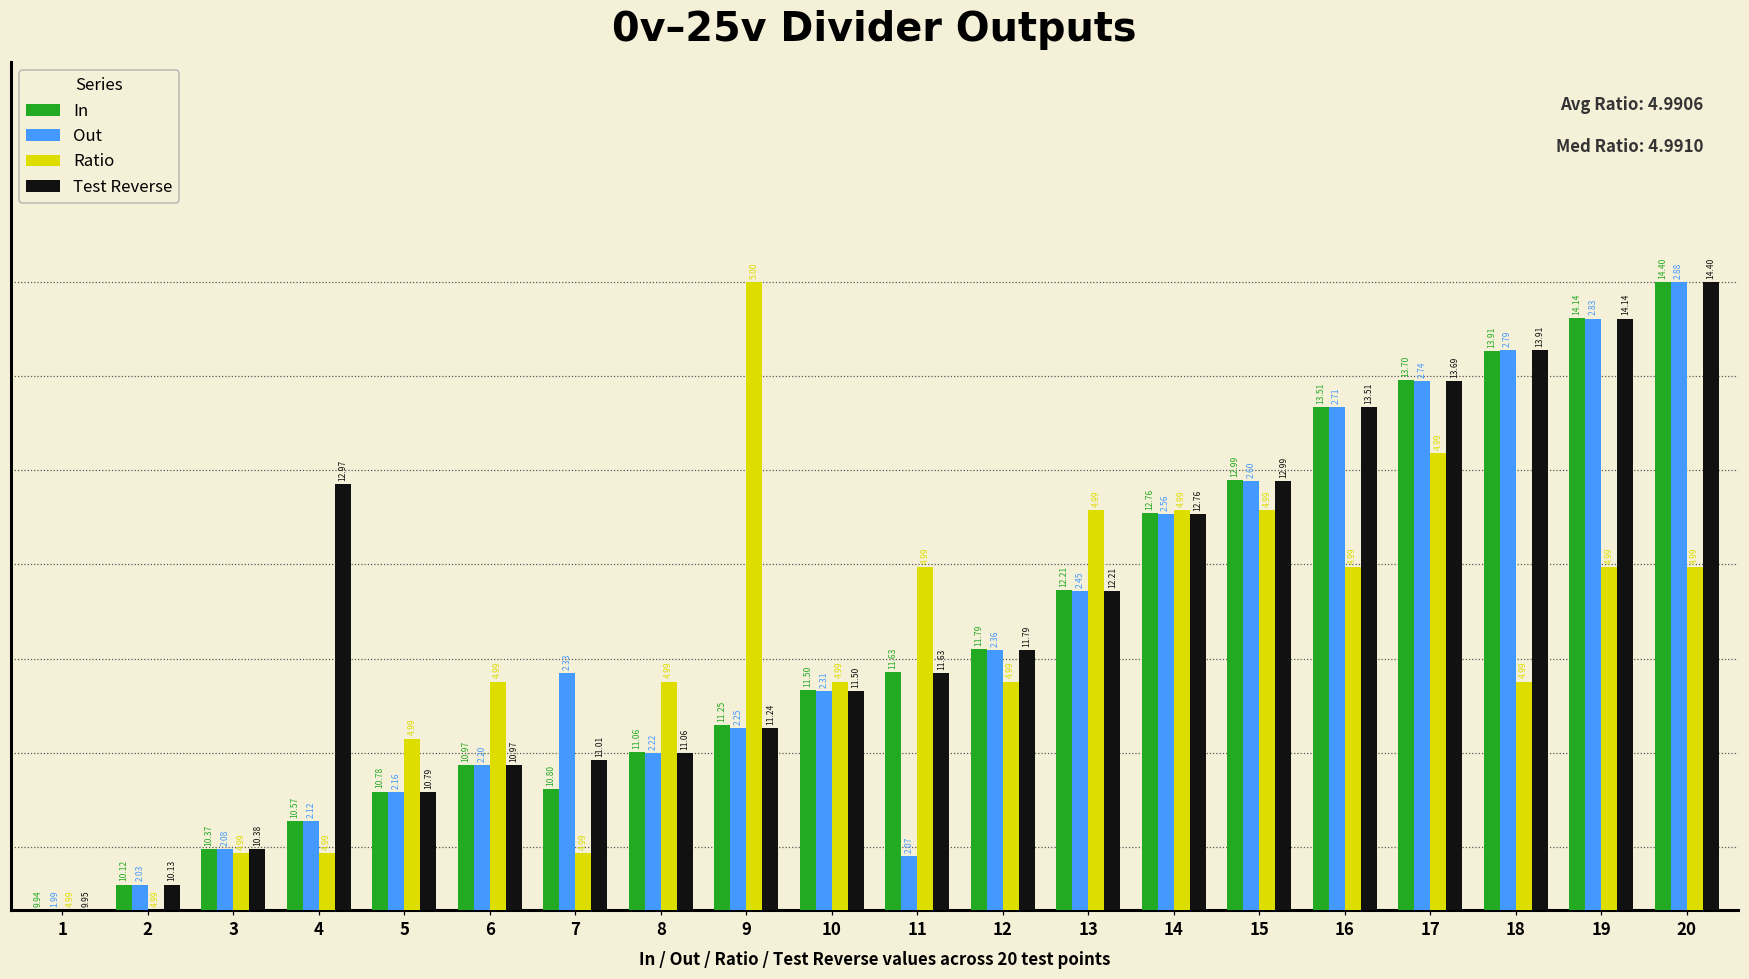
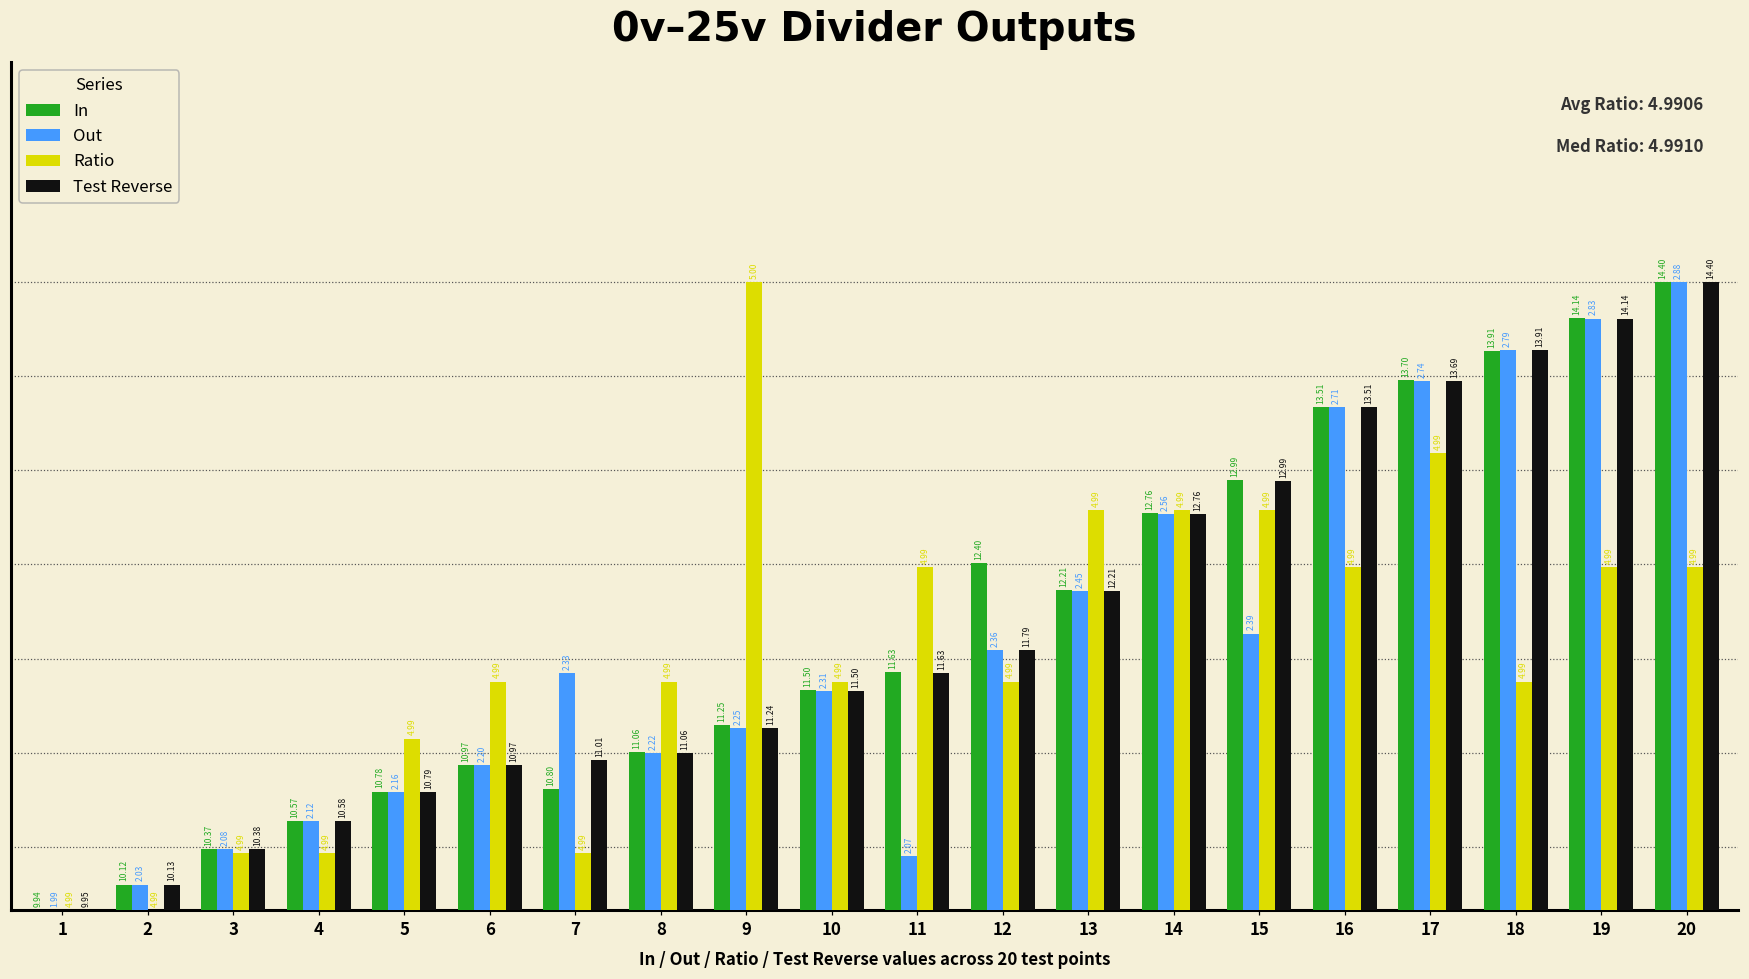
Test Reverse, 4: 12.97 -> 10.58
In, 12: 11.79 -> 12.40
Out, 15: 2.60 -> 2.39
